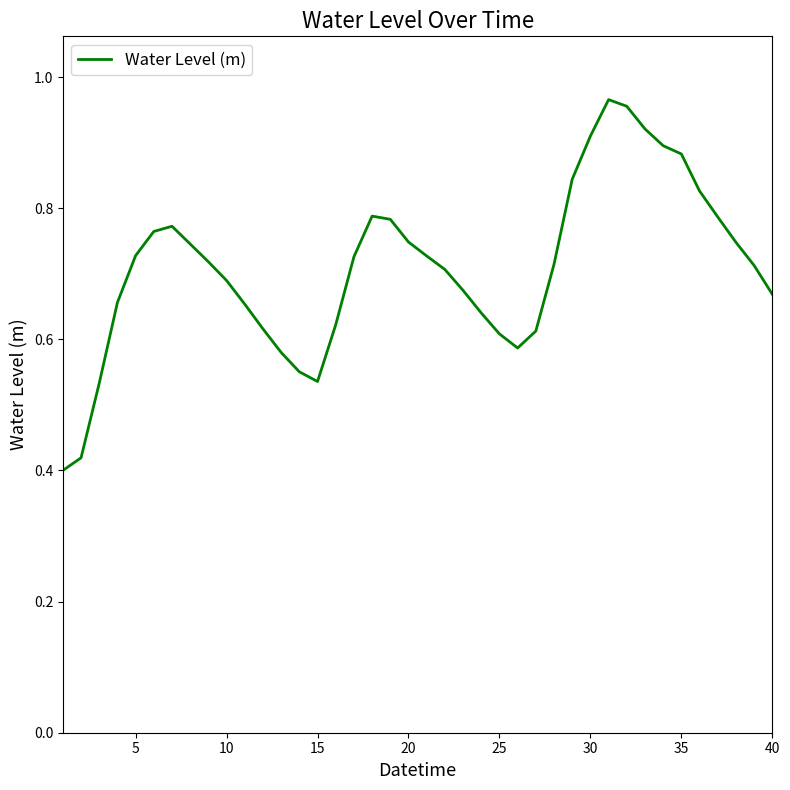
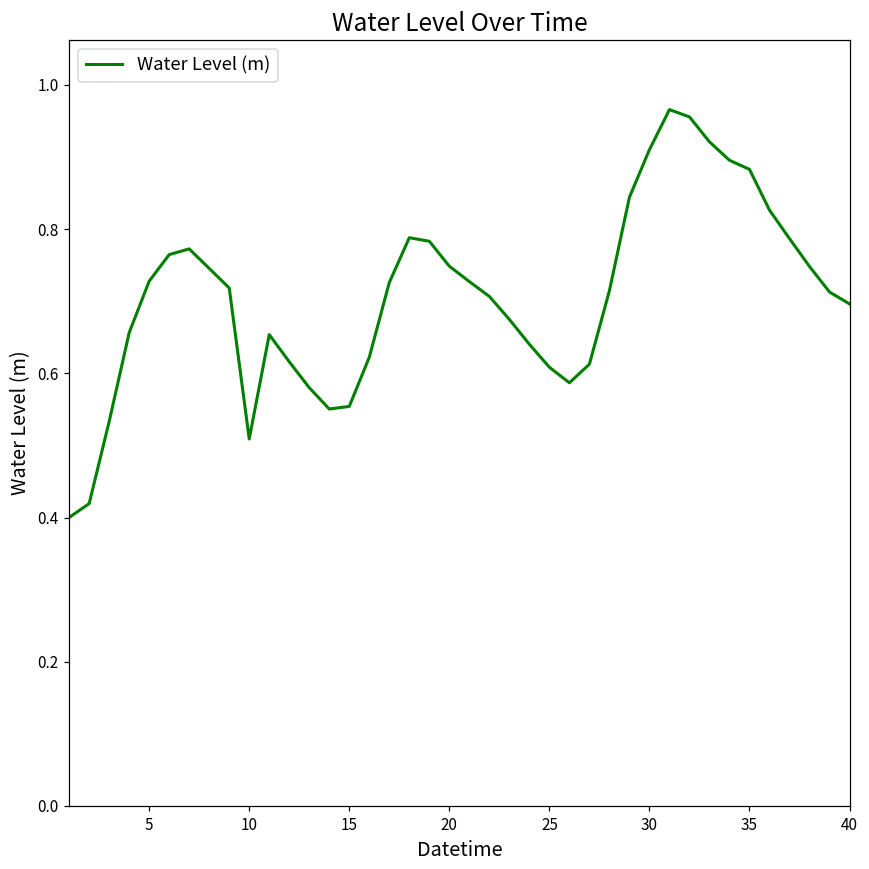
10: 0.69 -> 0.51
15: 0.54 -> 0.55
40: 0.67 -> 0.70
